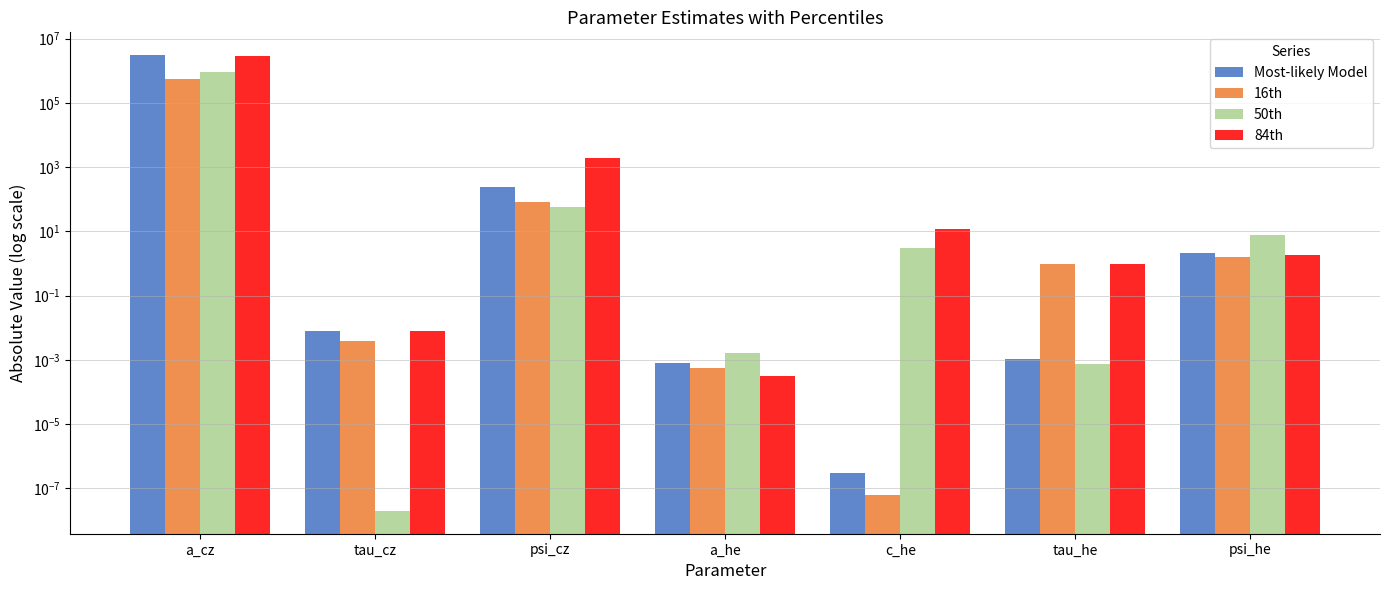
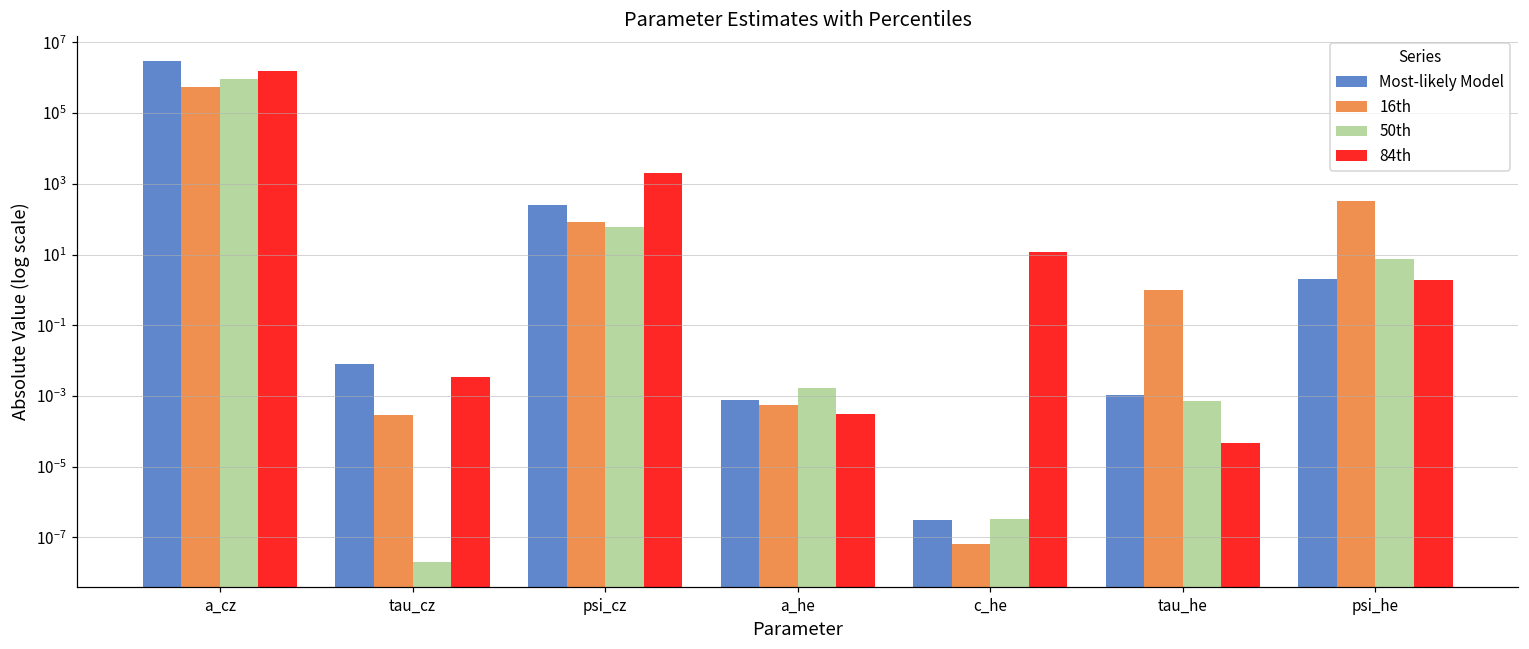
84th, a_cz: 3000000 -> 2000000
16th, tau_cz: 0.004 -> 0.0003
84th, tau_cz: 0.008 -> 0.003
50th, c_he: 3 -> 0
84th, tau_he: 1 -> 0
16th, psi_he: 2 -> 300
